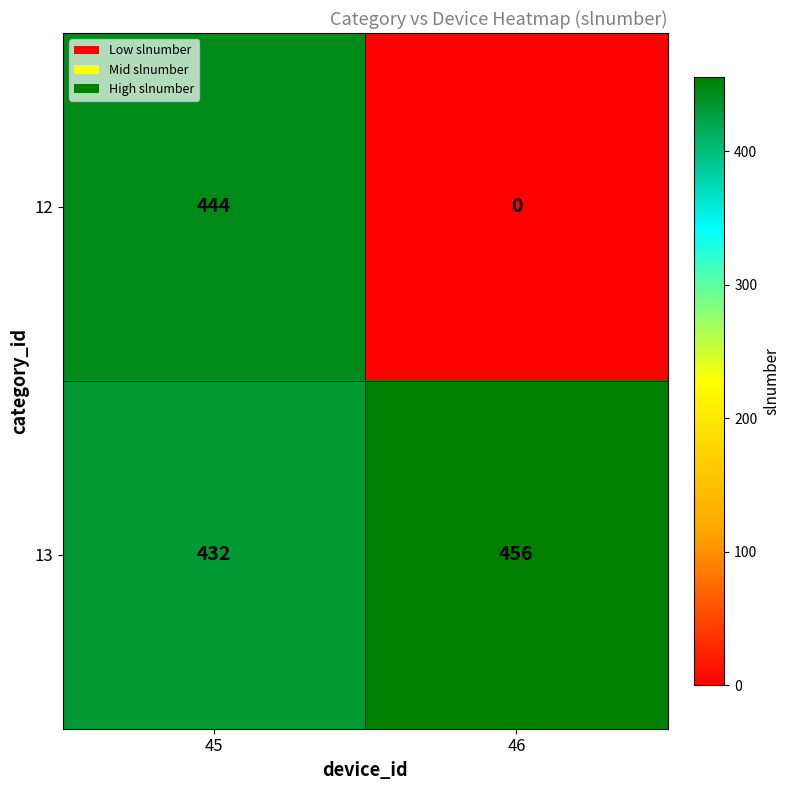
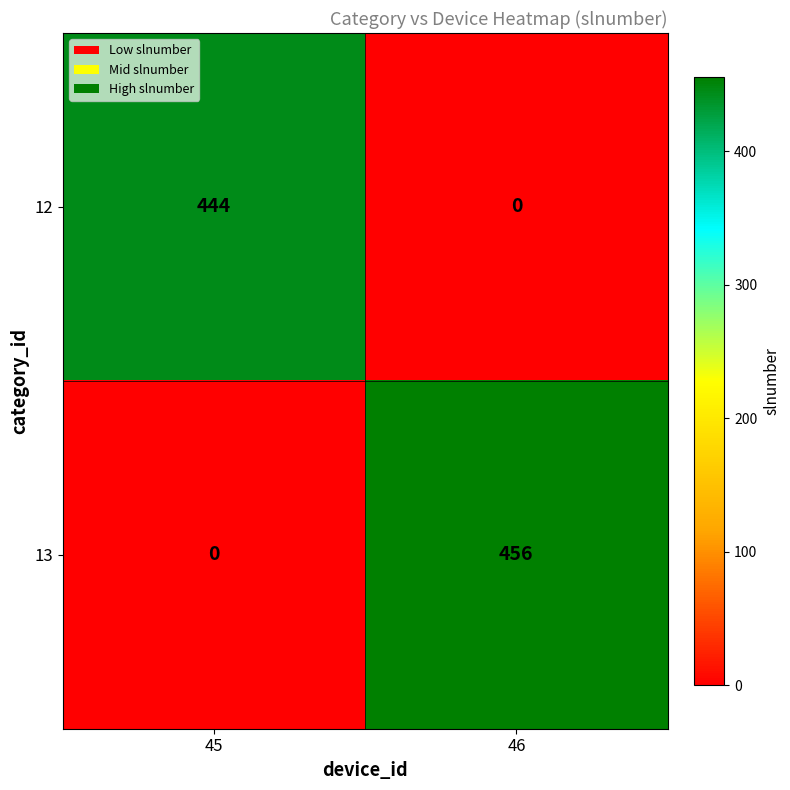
13, 45: 432 -> 0
